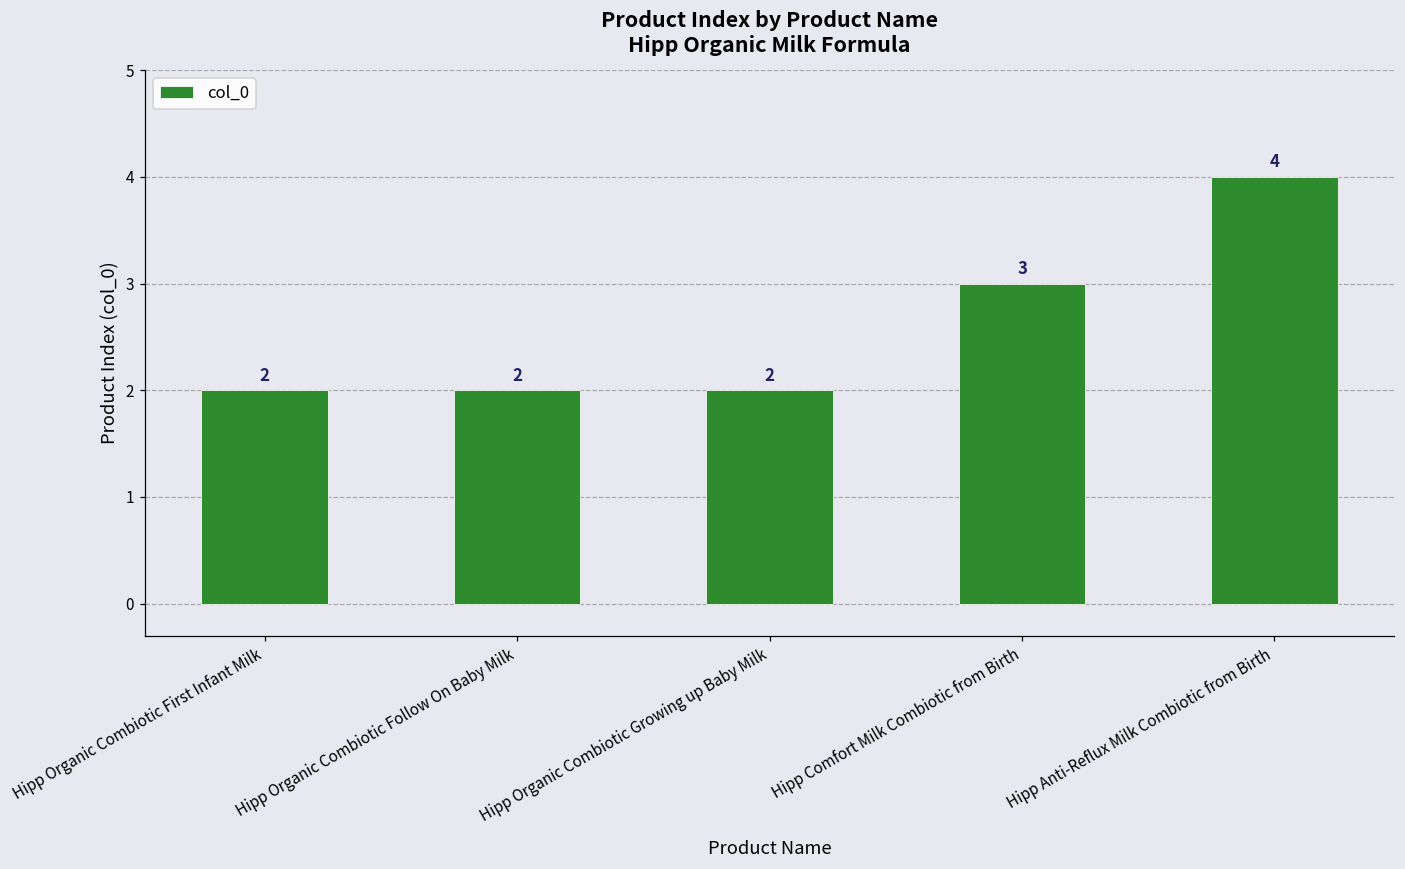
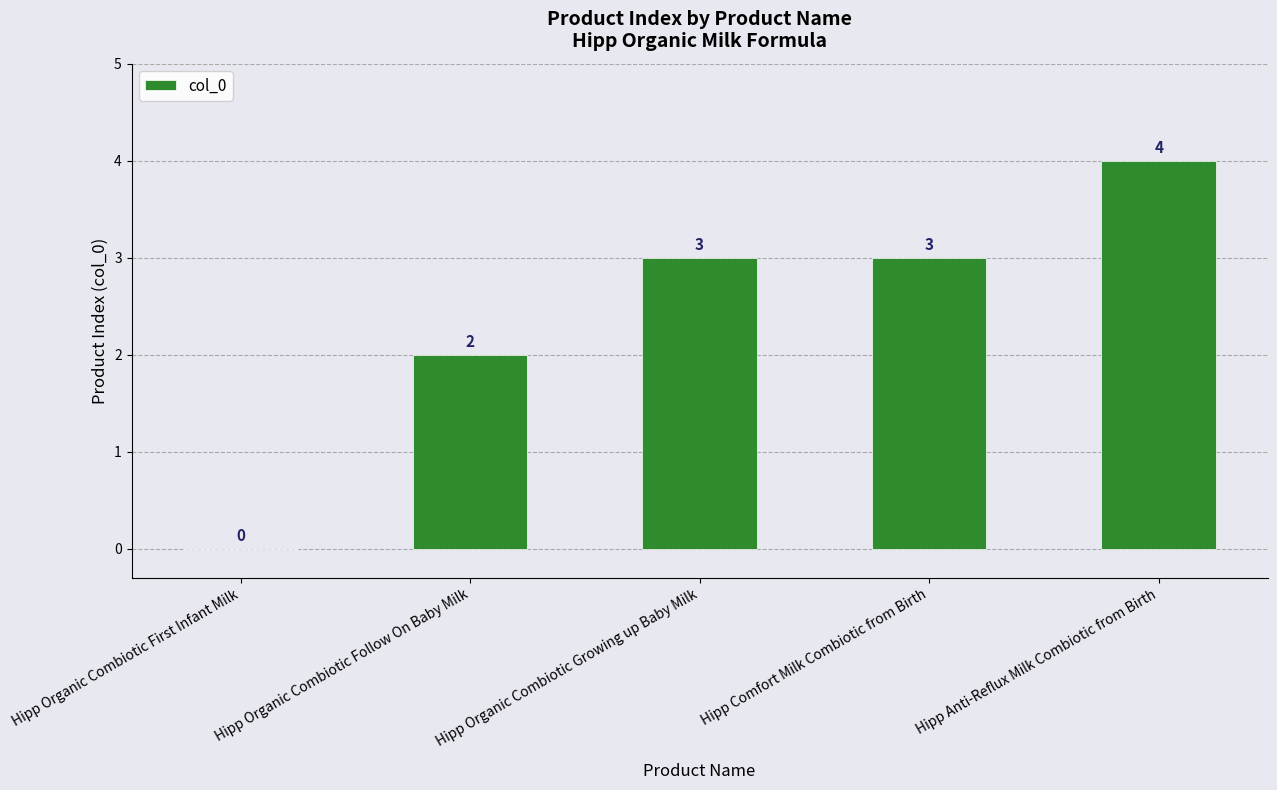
Hipp Organic Combiotic First Infant Milk: 2 -> 0
Hipp Organic Combiotic Growing up Baby Milk: 2 -> 3
